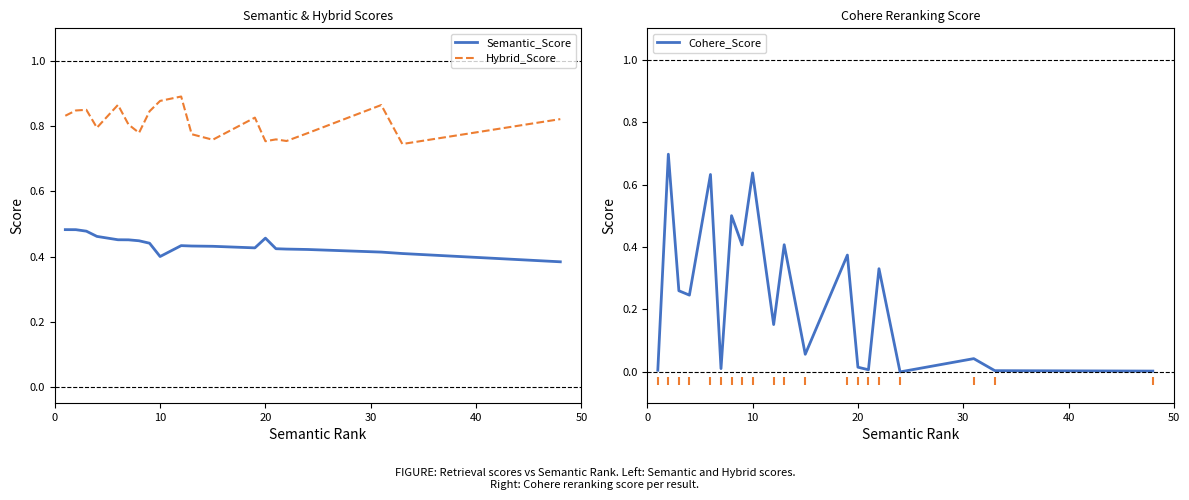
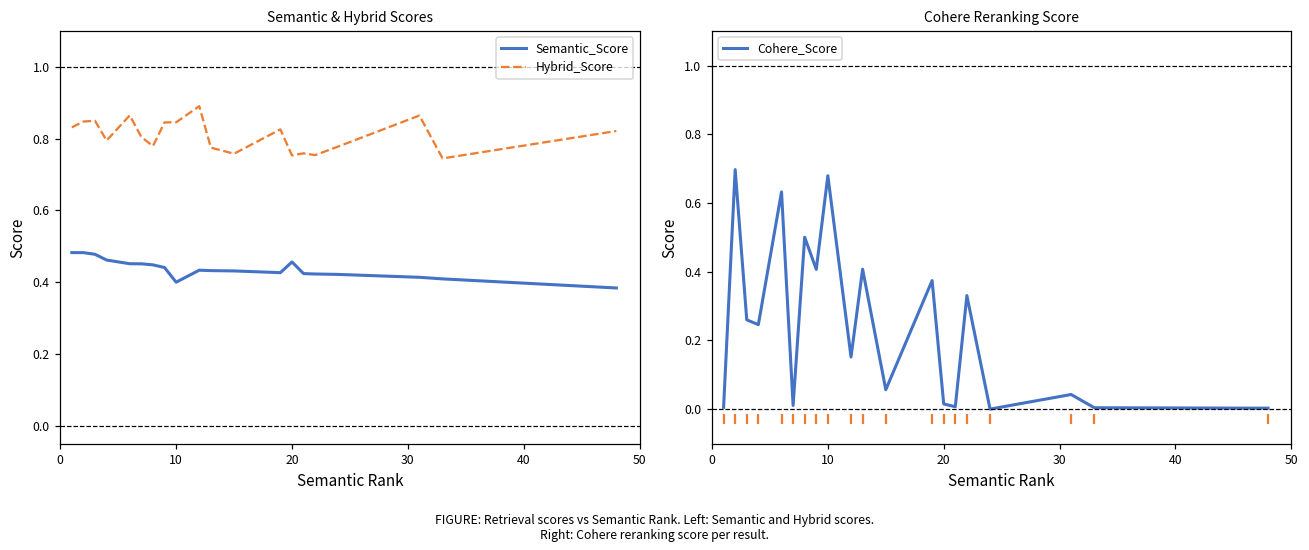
Semantic & Hybrid Scores, Hybrid_Score, 10: 0.88 -> 0.85
Cohere Reranking Score, Cohere_Score, 10: 0.64 -> 0.68
